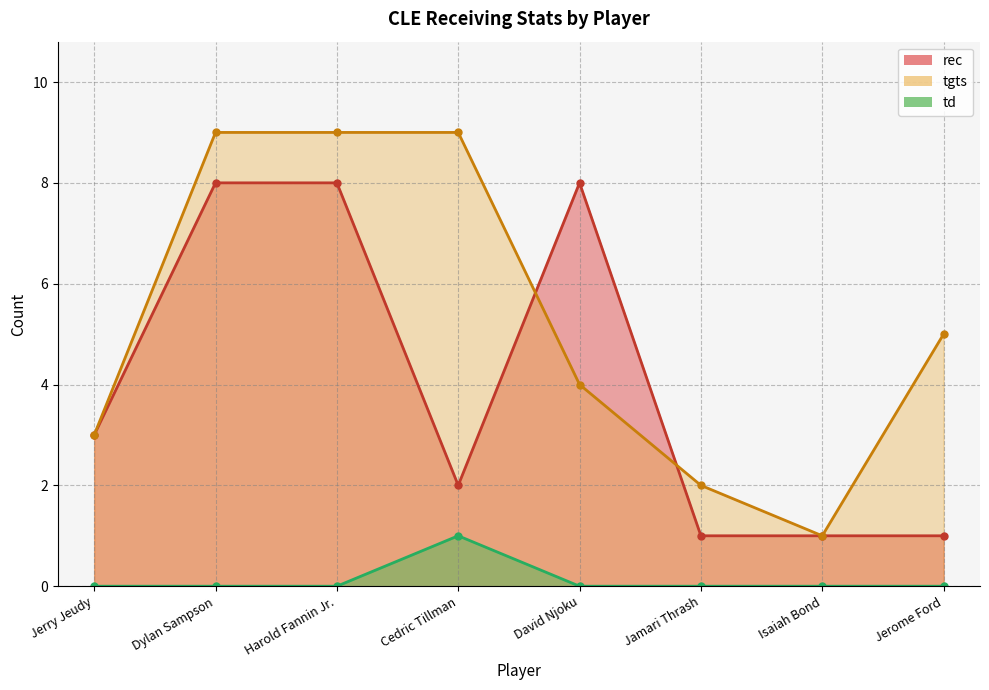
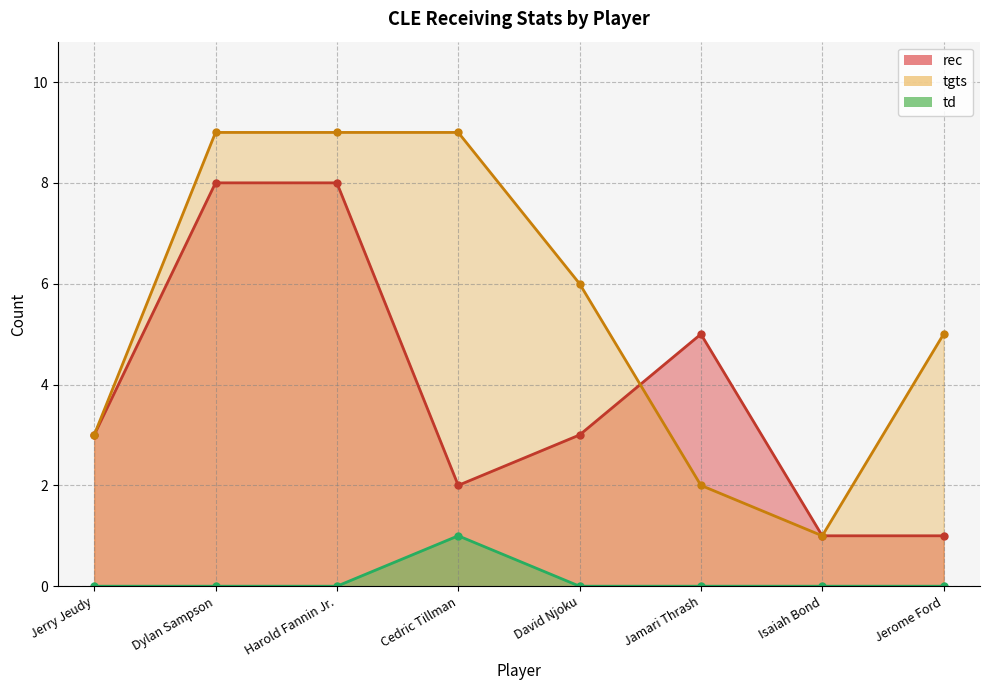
rec, David Njoku: 8 -> 3
tgts, David Njoku: 4 -> 6
rec, Jamari Thrash: 1 -> 5
